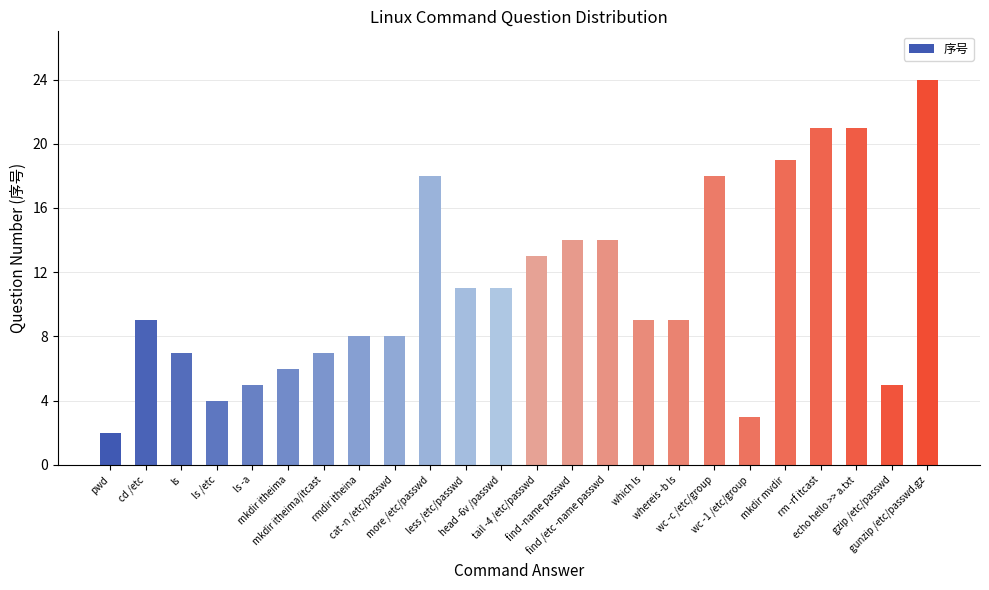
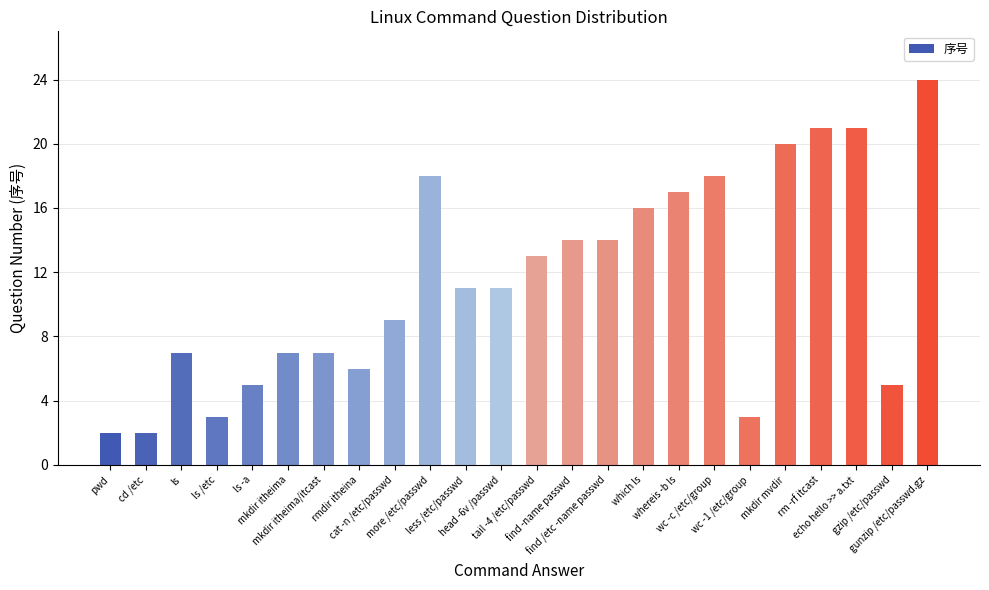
cd /etc: 9 -> 2
ls /etc: 4 -> 3
mkdir itheima: 6 -> 7
rmdir itheina: 8 -> 6
cat -n /etc/passwd: 8 -> 9
which ls: 9 -> 16
whereis -b ls: 9 -> 17
mkdir mvdir: 19 -> 20
